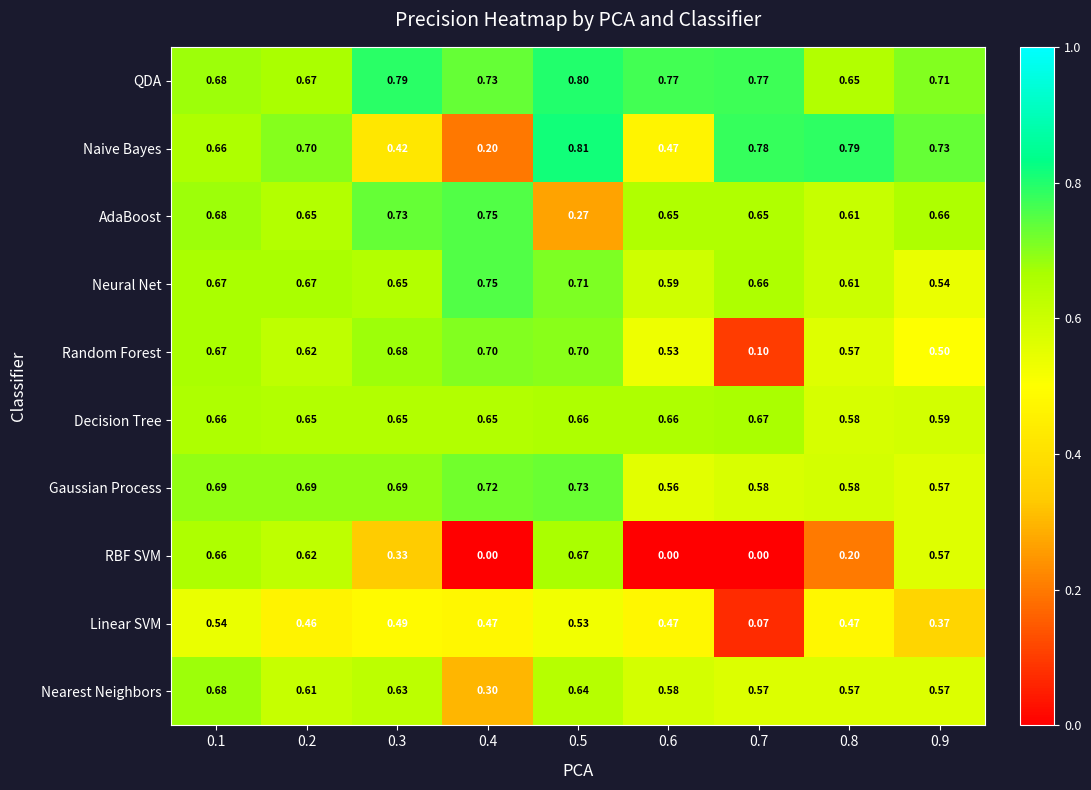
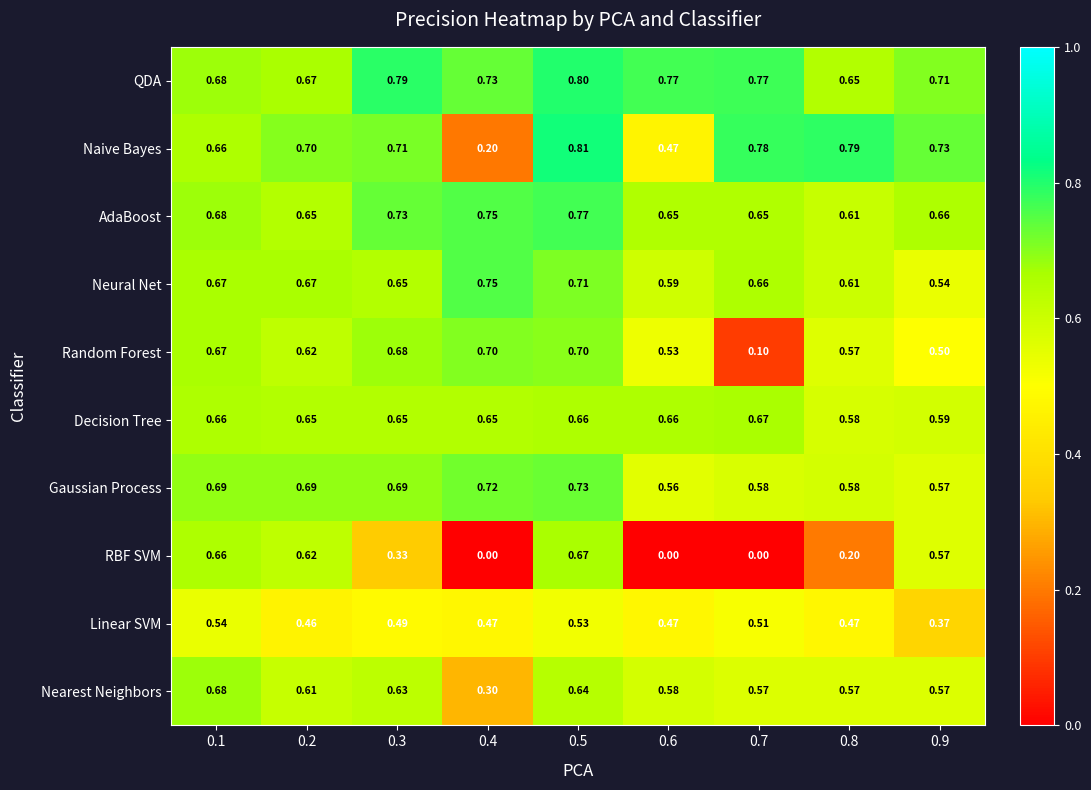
Naive Bayes, 0.3: 0.42 -> 0.71
AdaBoost, 0.5: 0.27 -> 0.77
Linear SVM, 0.7: 0.07 -> 0.51
